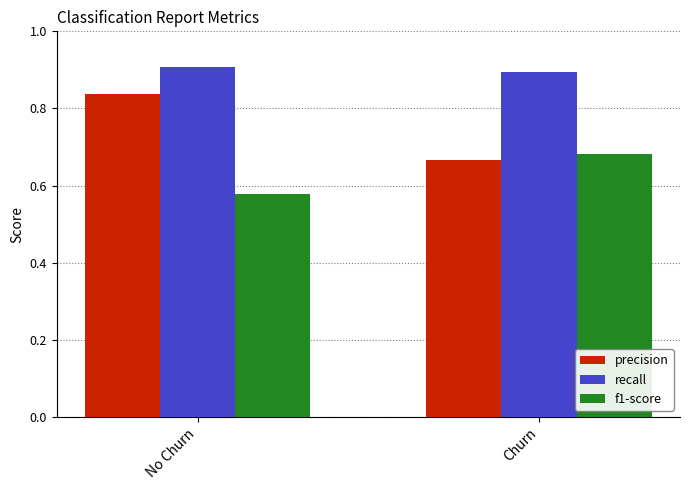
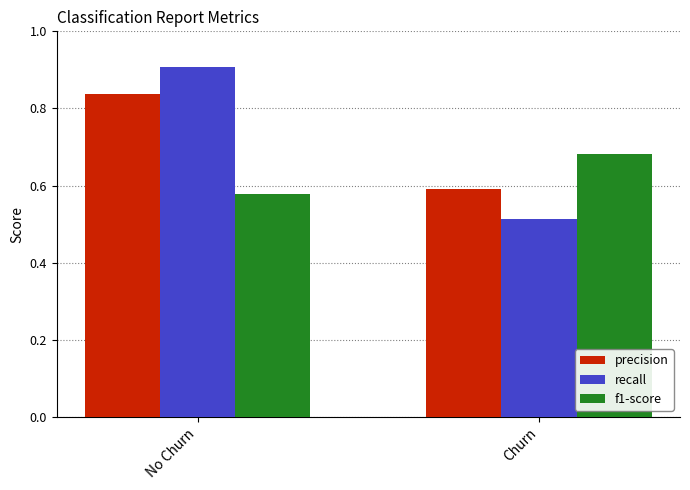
precision, Churn: 0.67 -> 0.59
recall, Churn: 0.90 -> 0.51
